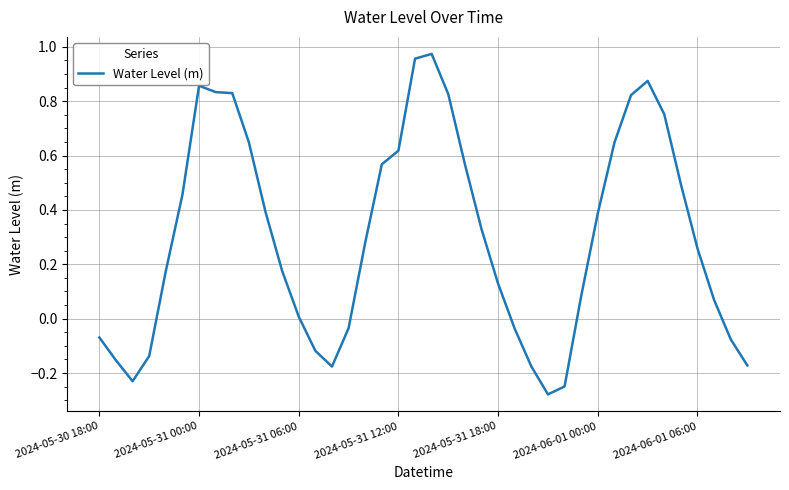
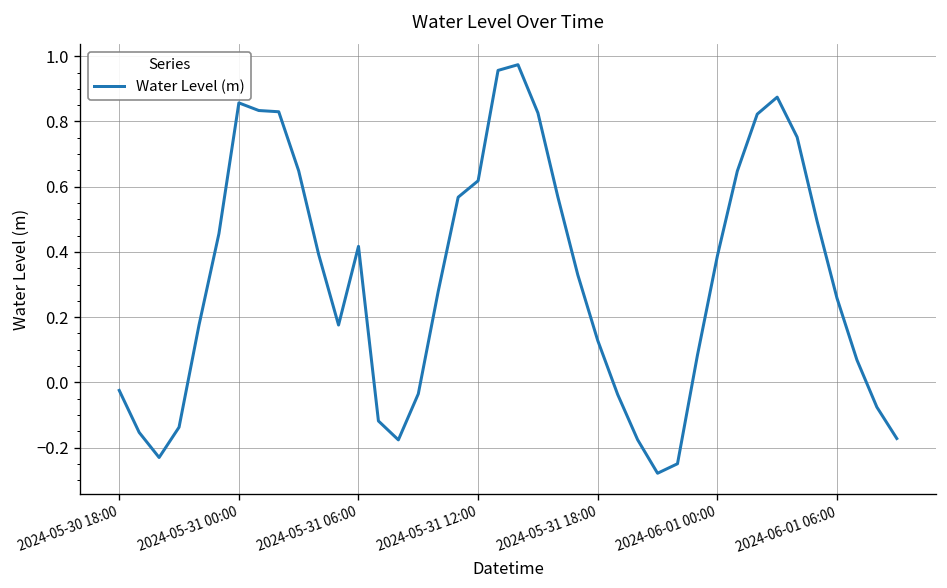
2024-05-30 18:00: -0.07 -> -0.02
2024-05-31 06:00: 0.01 -> 0.42
